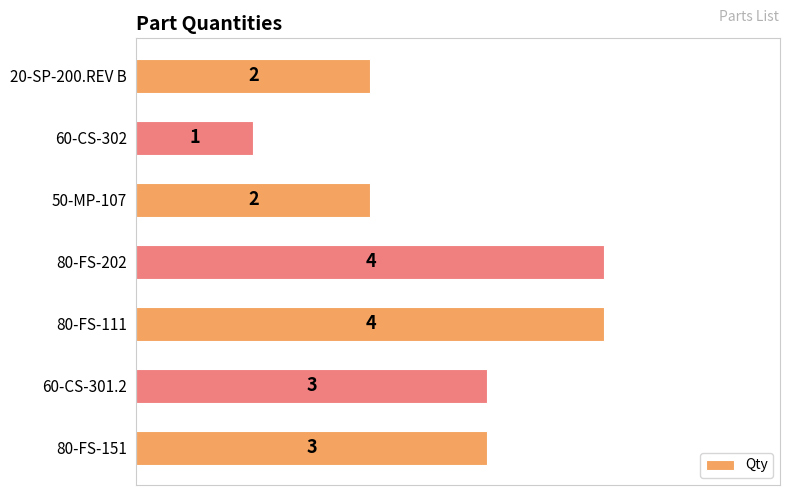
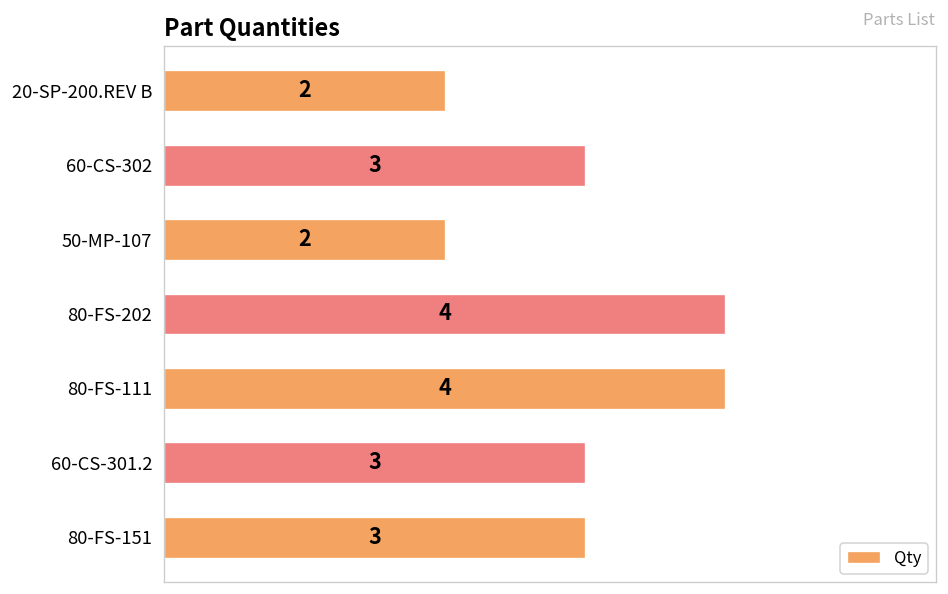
60-CS-302: 1 -> 3
